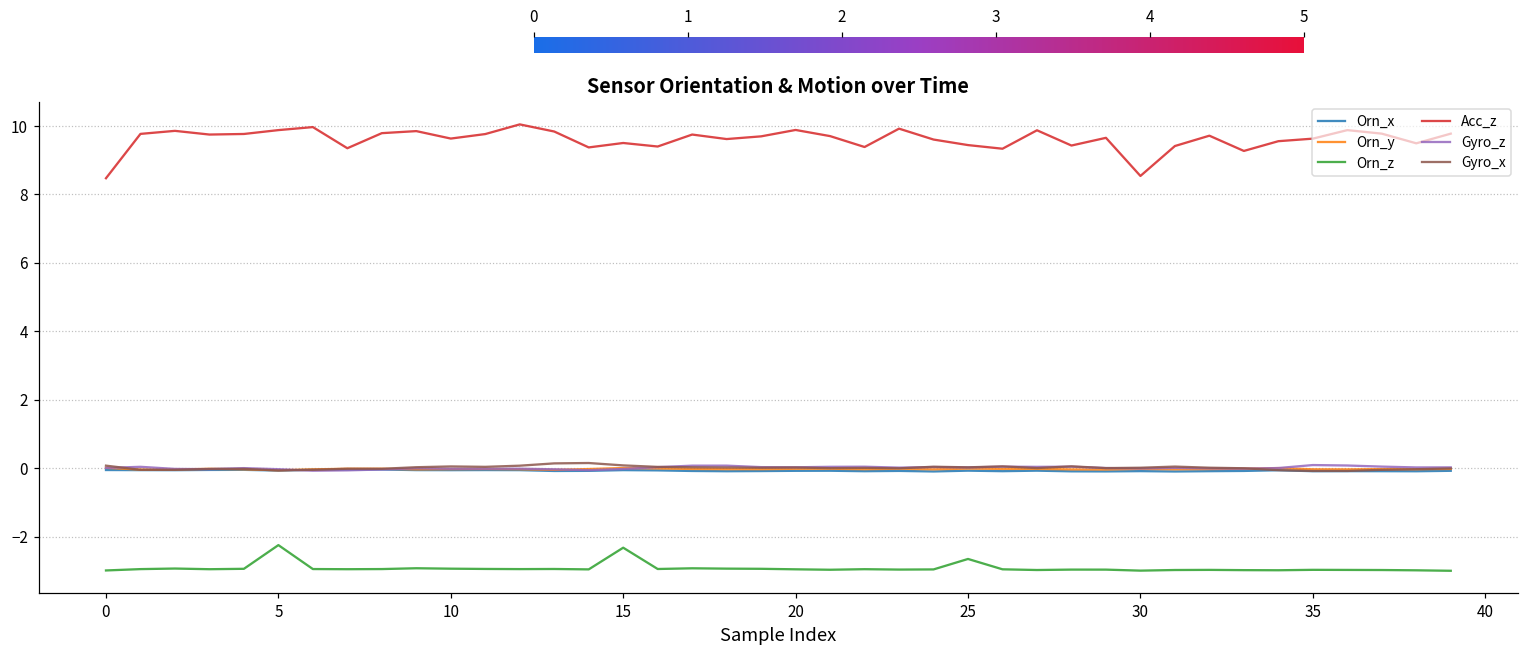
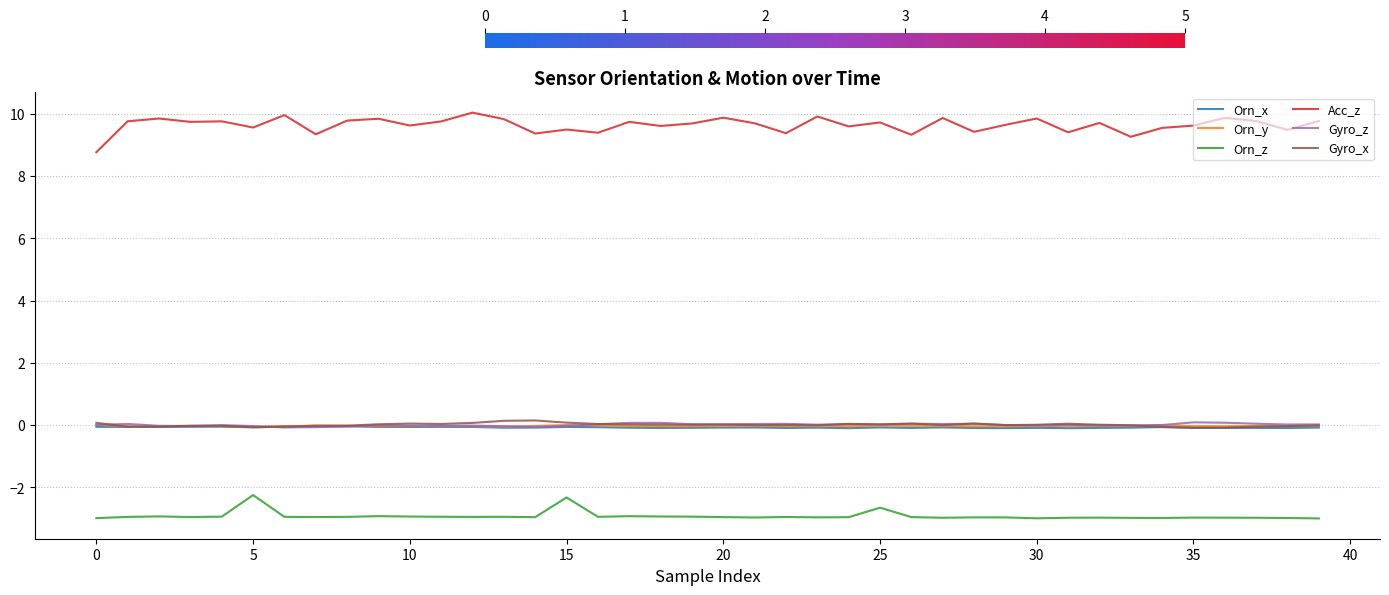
Acc_z, 0: 8.5 -> 8.8
Acc_z, 5: 9.9 -> 9.6
Acc_z, 25: 9.4 -> 9.7
Acc_z, 30: 8.5 -> 9.9
